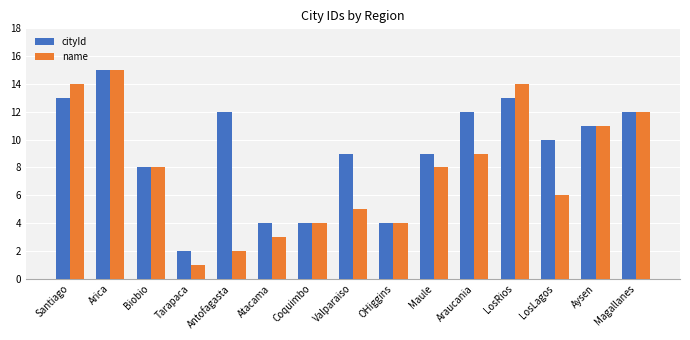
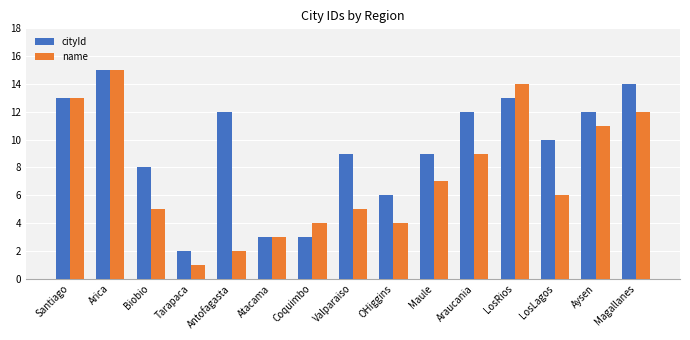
name, Santiago: 14 -> 13
name, Biobio: 8 -> 5
cityId, Atacama: 4 -> 3
cityId, Coquimbo: 4 -> 3
cityId, OHiggins: 4 -> 6
name, Maule: 8 -> 7
cityId, Aysen: 11 -> 12
cityId, Magallanes: 12 -> 14
